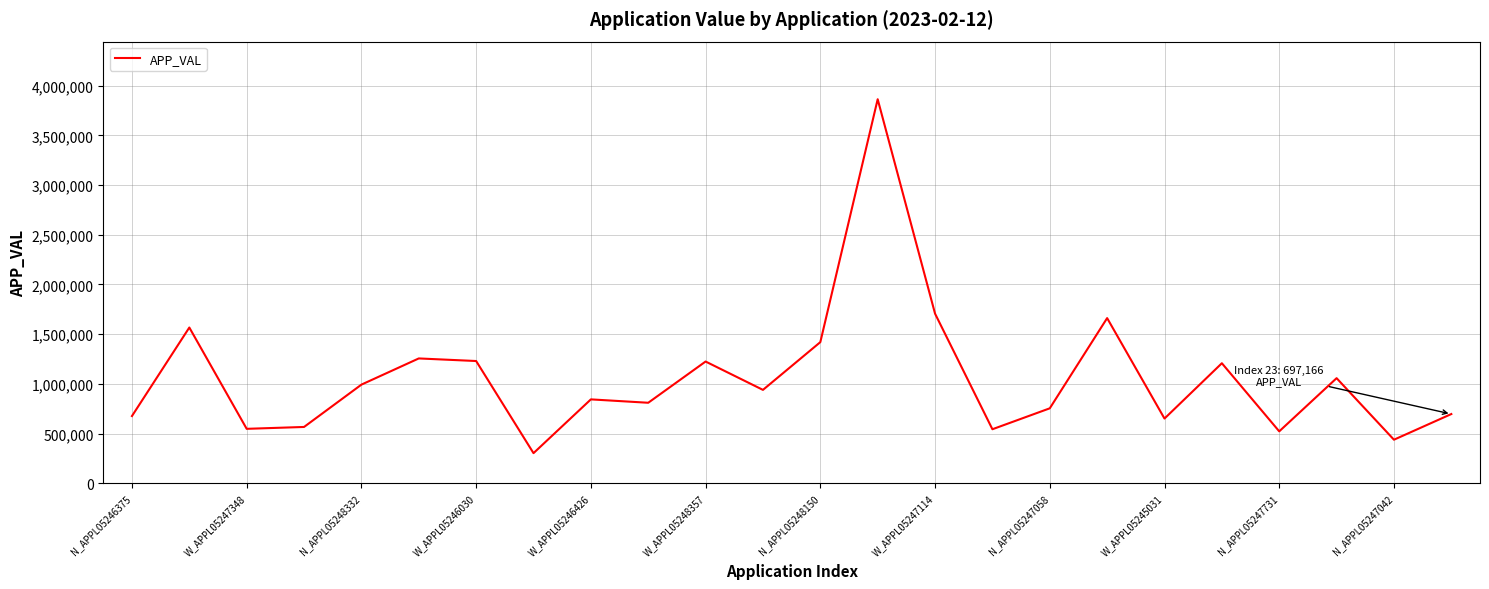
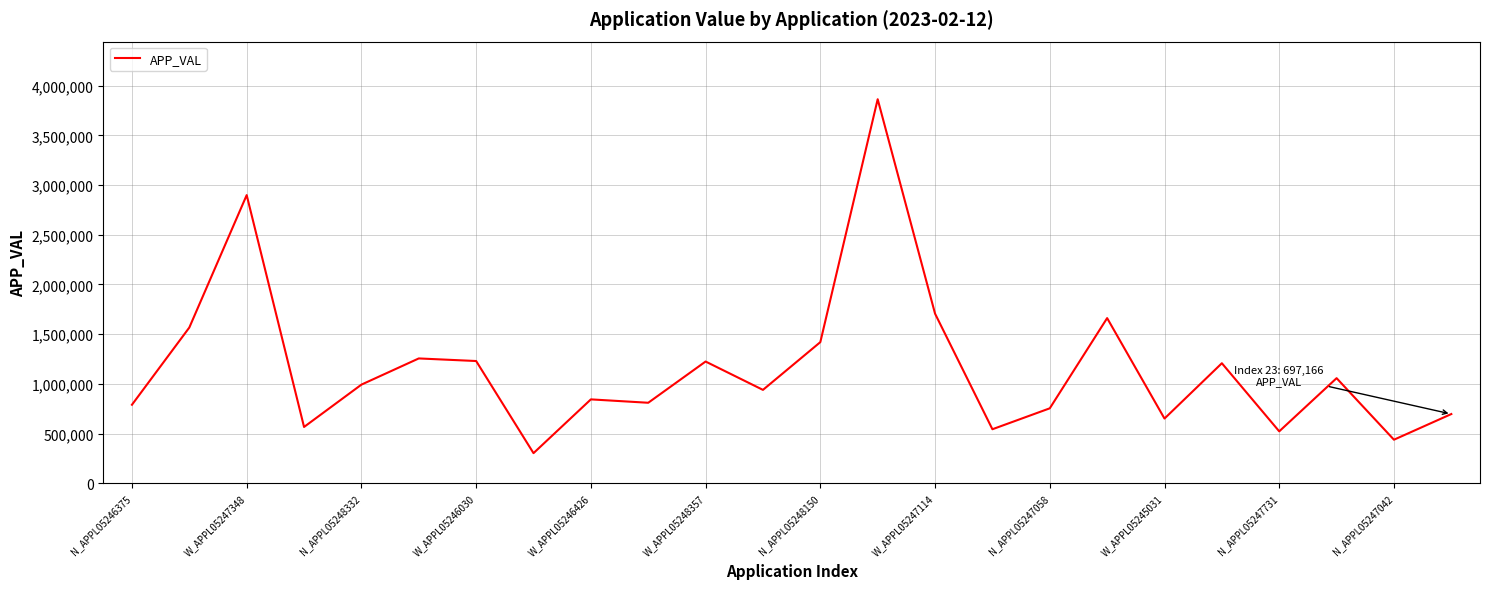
N_APPL05246375: 700,000 -> 800,000
W_APPL05247348: 500,000 -> 2,900,000
